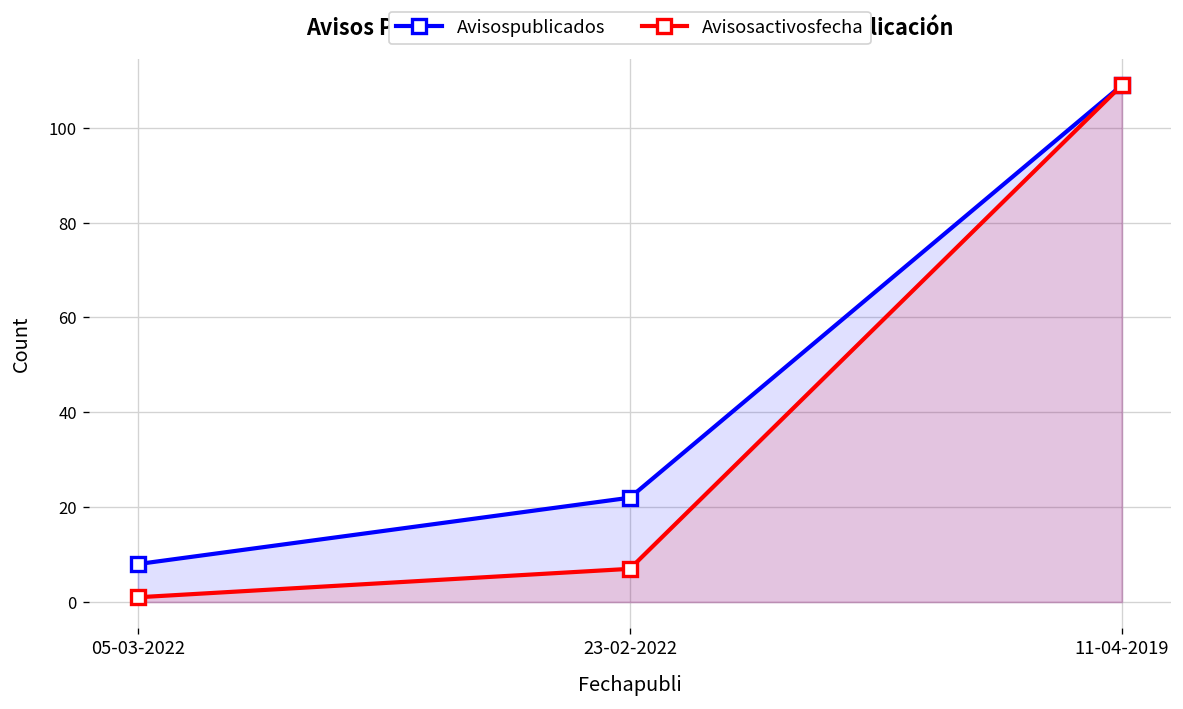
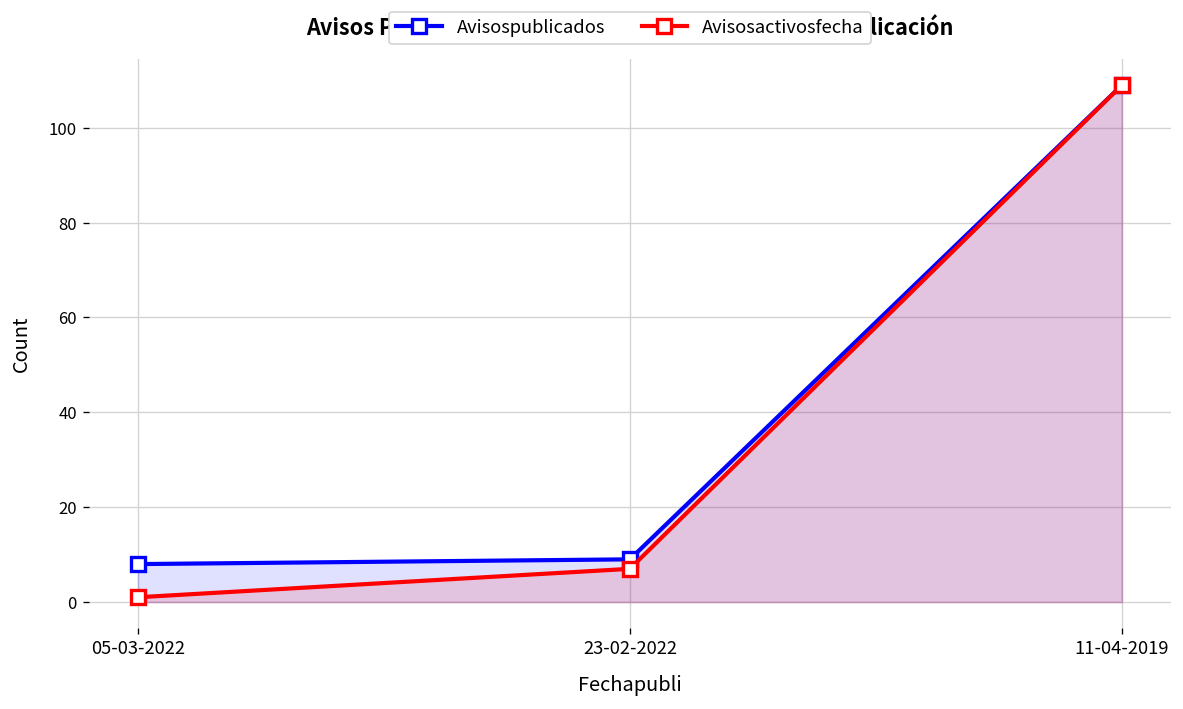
Avisospublicados, 23-02-2022: 22 -> 9
